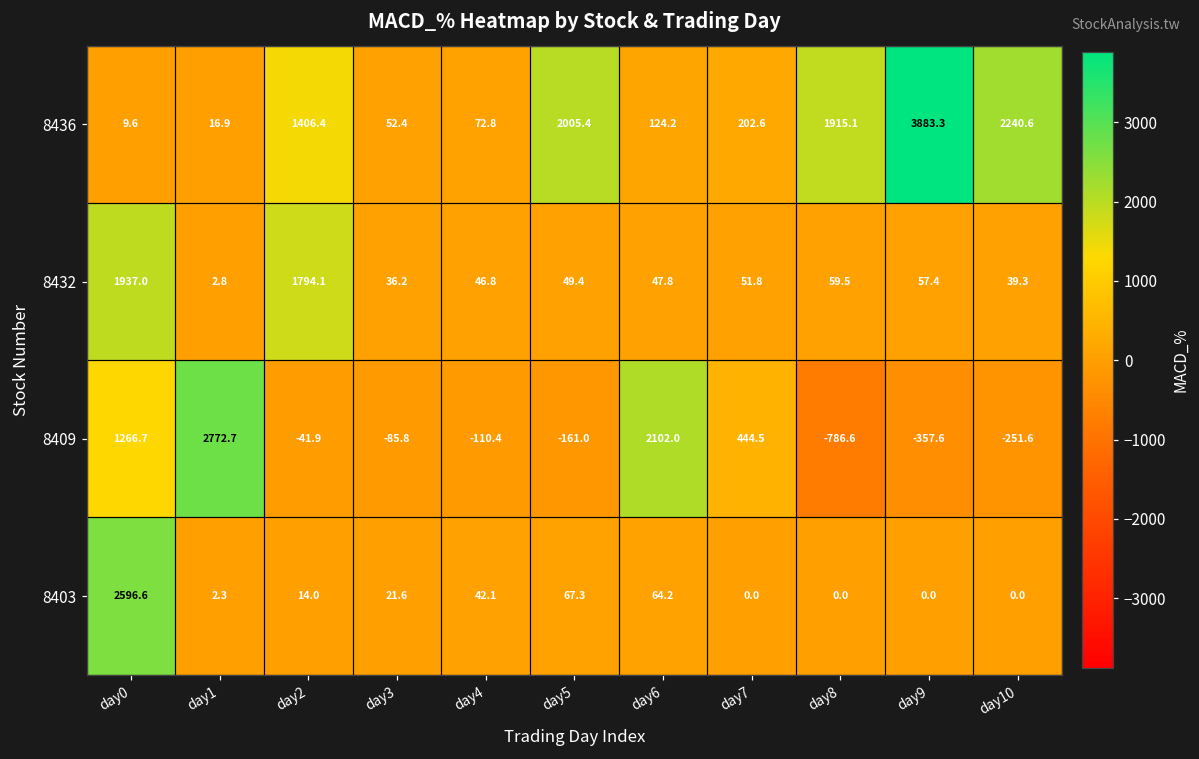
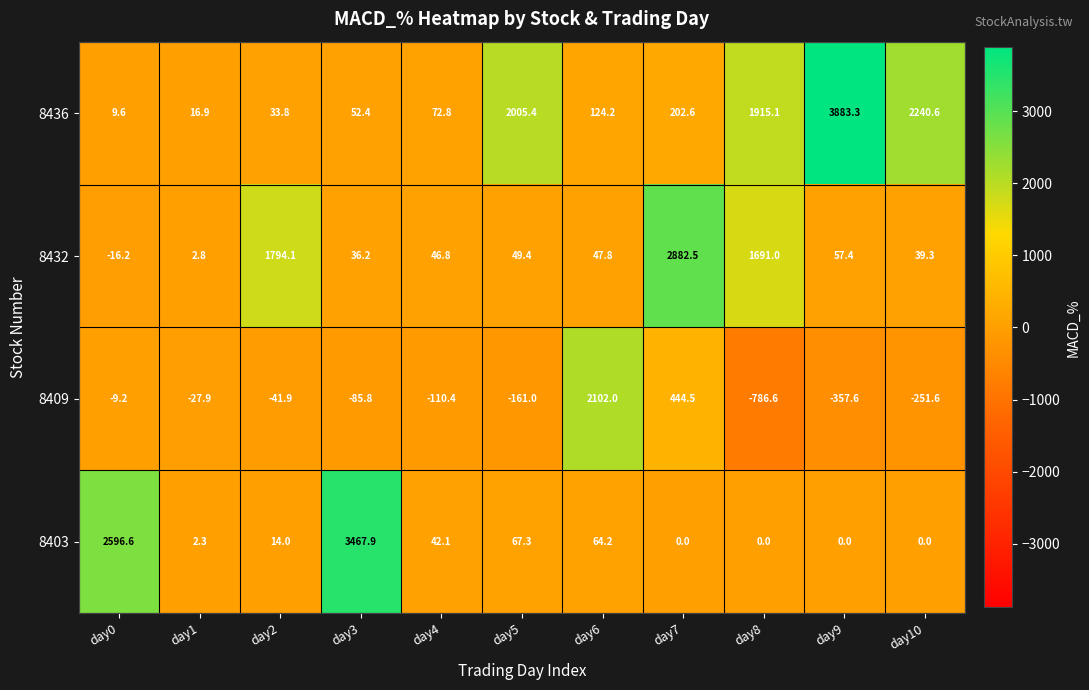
8436, day2: 1406.4 -> 33.8
8432, day0: 1937.0 -> -16.2
8432, day7: 51.8 -> 2882.5
8432, day8: 59.5 -> 1691.0
8409, day0: 1266.7 -> -9.2
8409, day1: 2772.7 -> -27.9
8403, day3: 21.6 -> 3467.9
